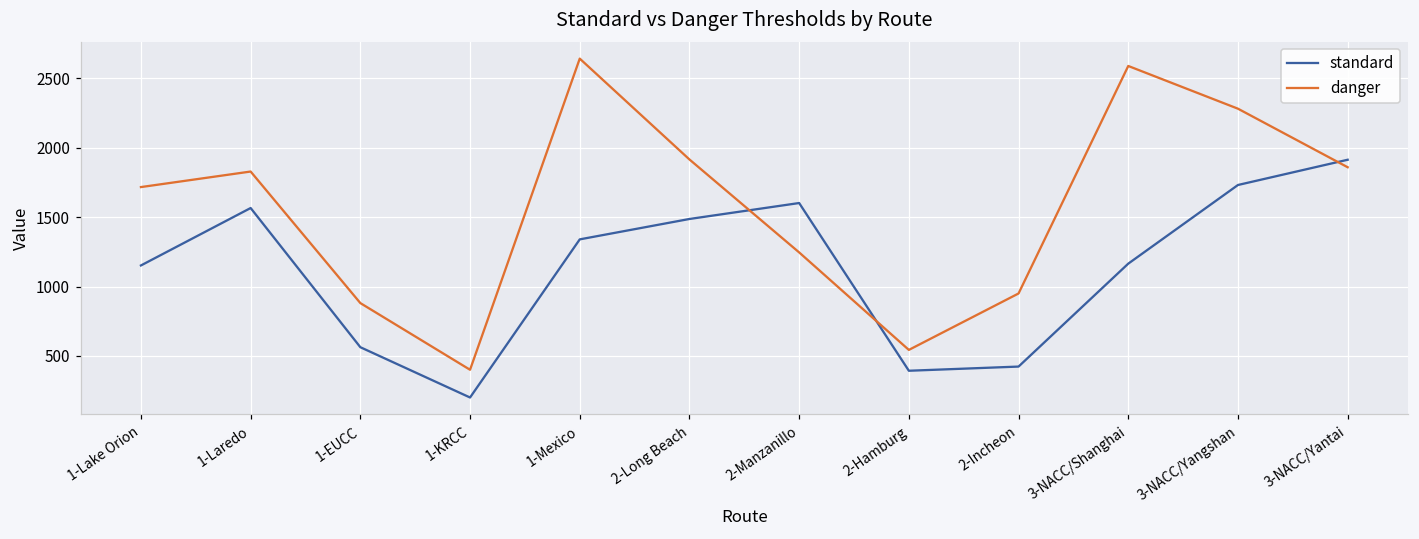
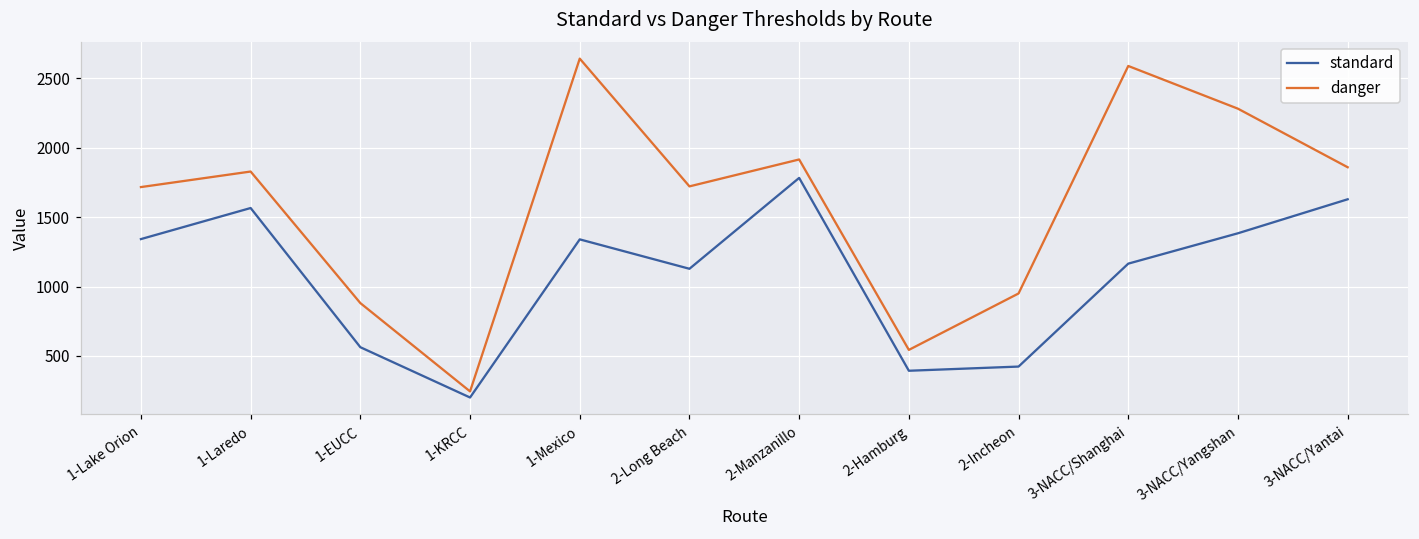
standard, 1-Lake Orion: 1150 -> 1340
danger, 1-KRCC: 400 -> 240
standard, 2-Long Beach: 1490 -> 1130
danger, 2-Long Beach: 1920 -> 1720
standard, 2-Manzanillo: 1600 -> 1780
danger, 2-Manzanillo: 1250 -> 1920
standard, 3-NACC/Yangshan: 1730 -> 1380
standard, 3-NACC/Yantai: 1910 -> 1630
